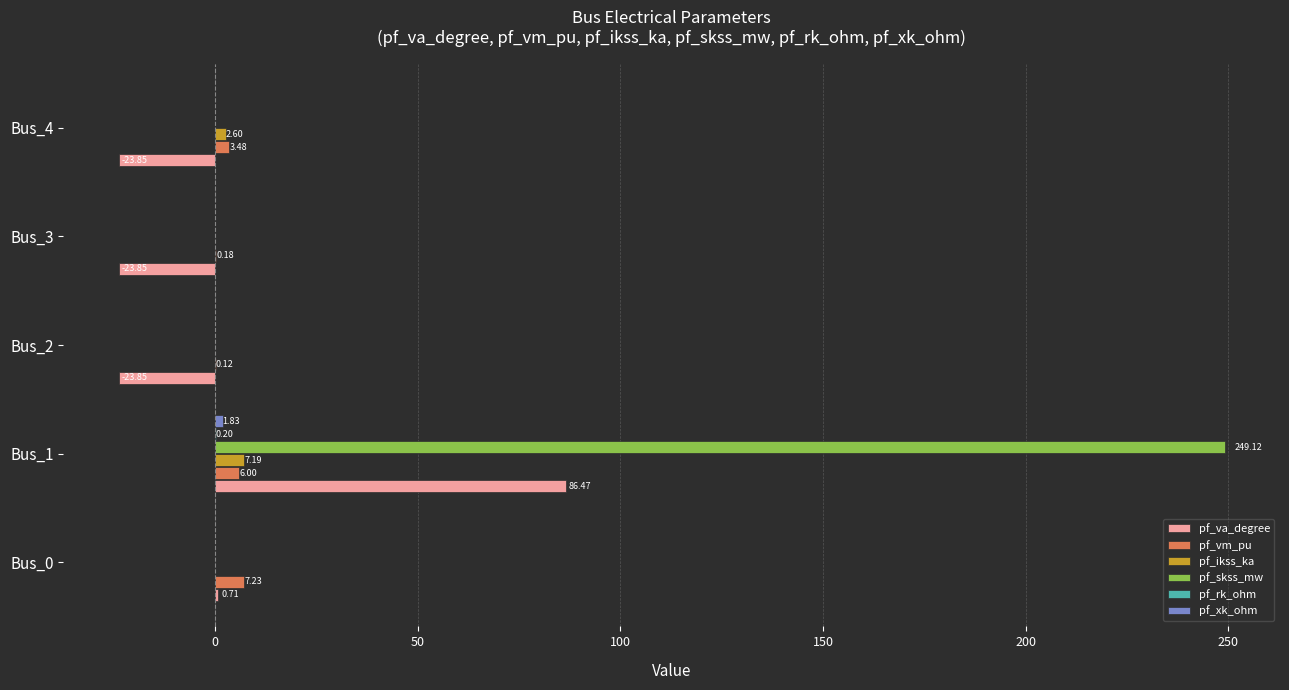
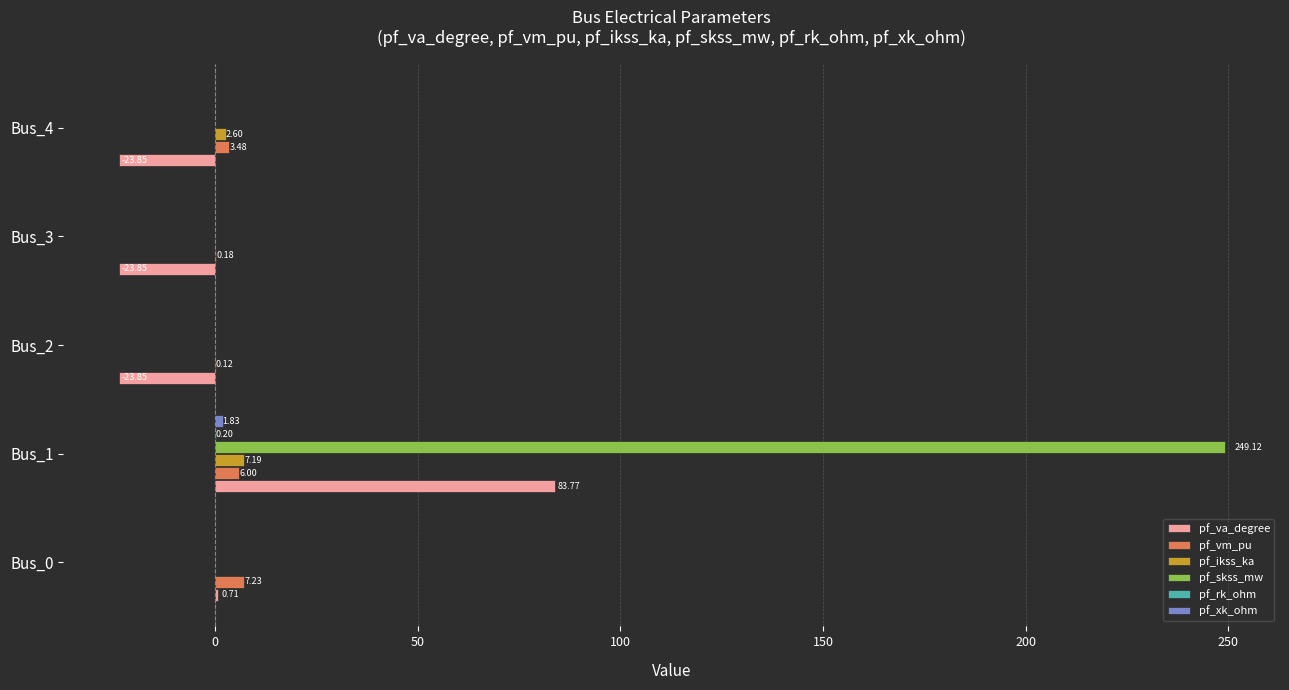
pf_va_degree, Bus_1: 86.47 -> 83.77
